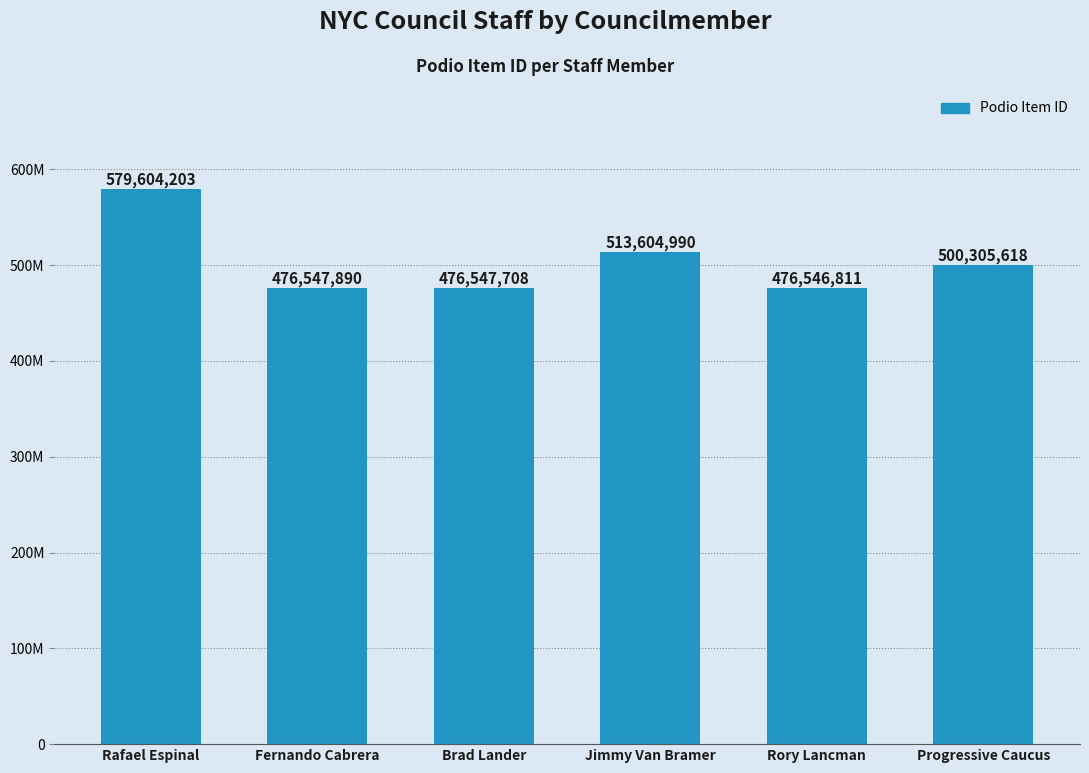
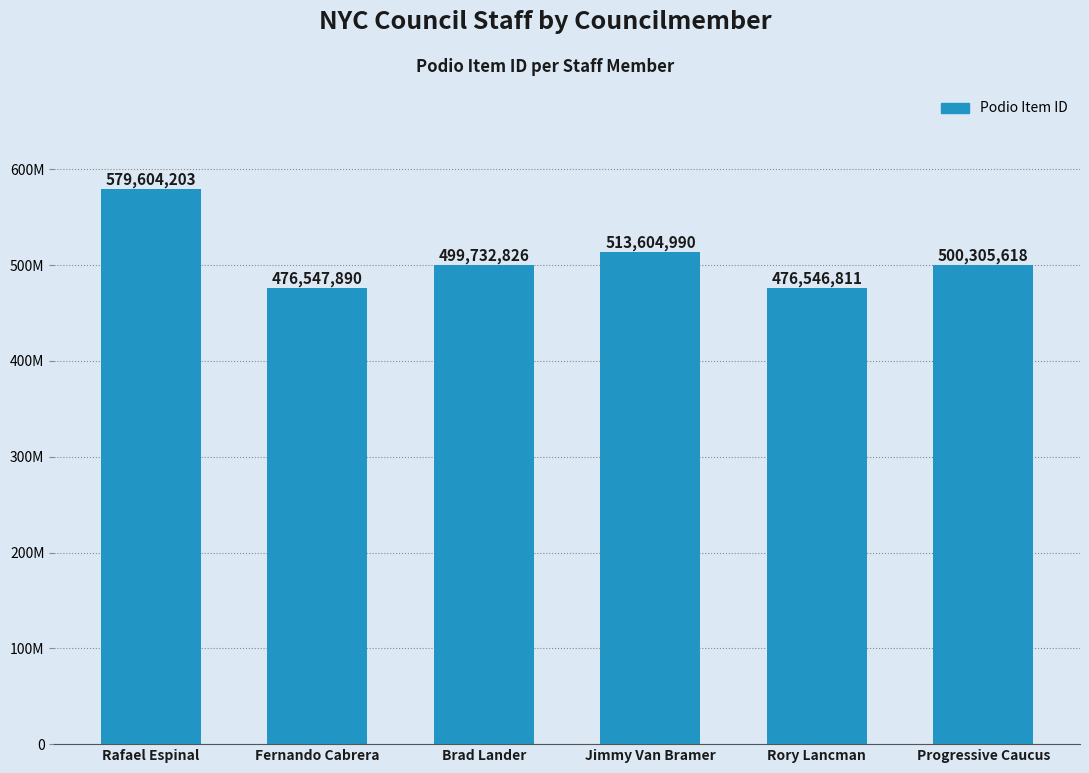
Brad Lander: 476,547,708 -> 499,732,826
